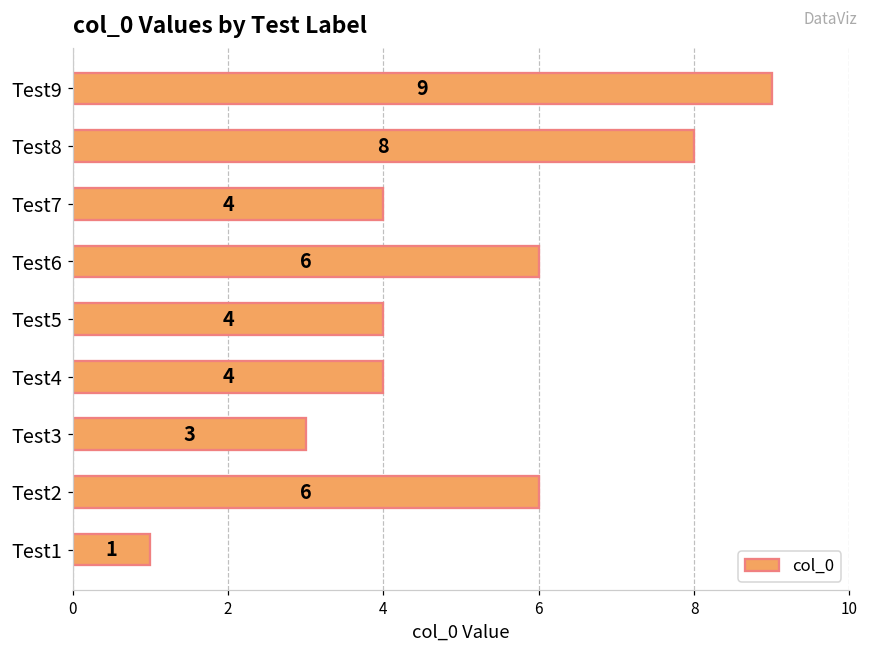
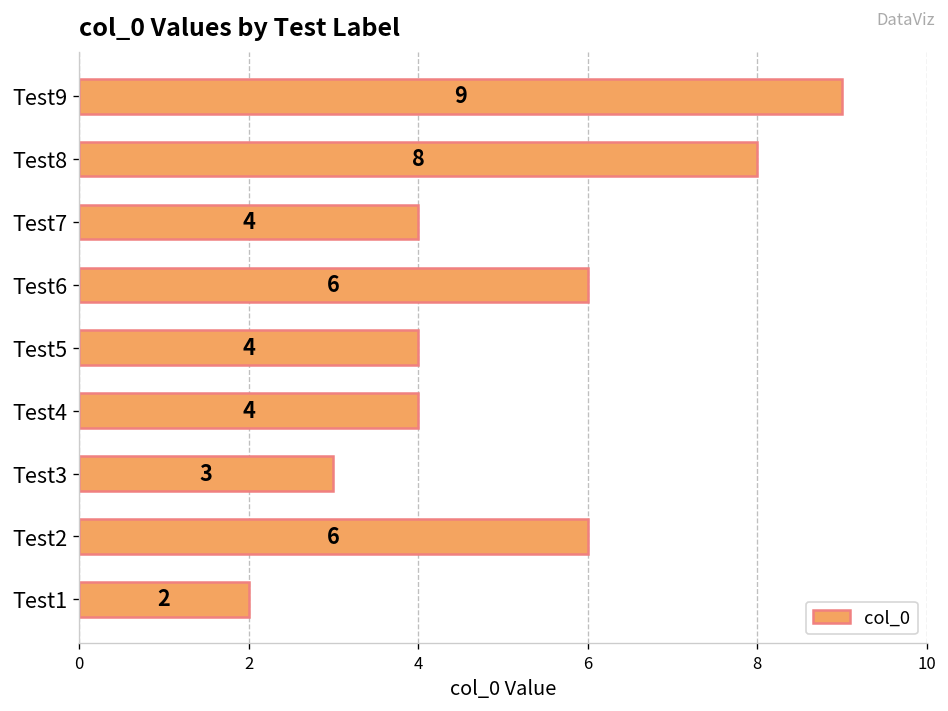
Test1: 1 -> 2
